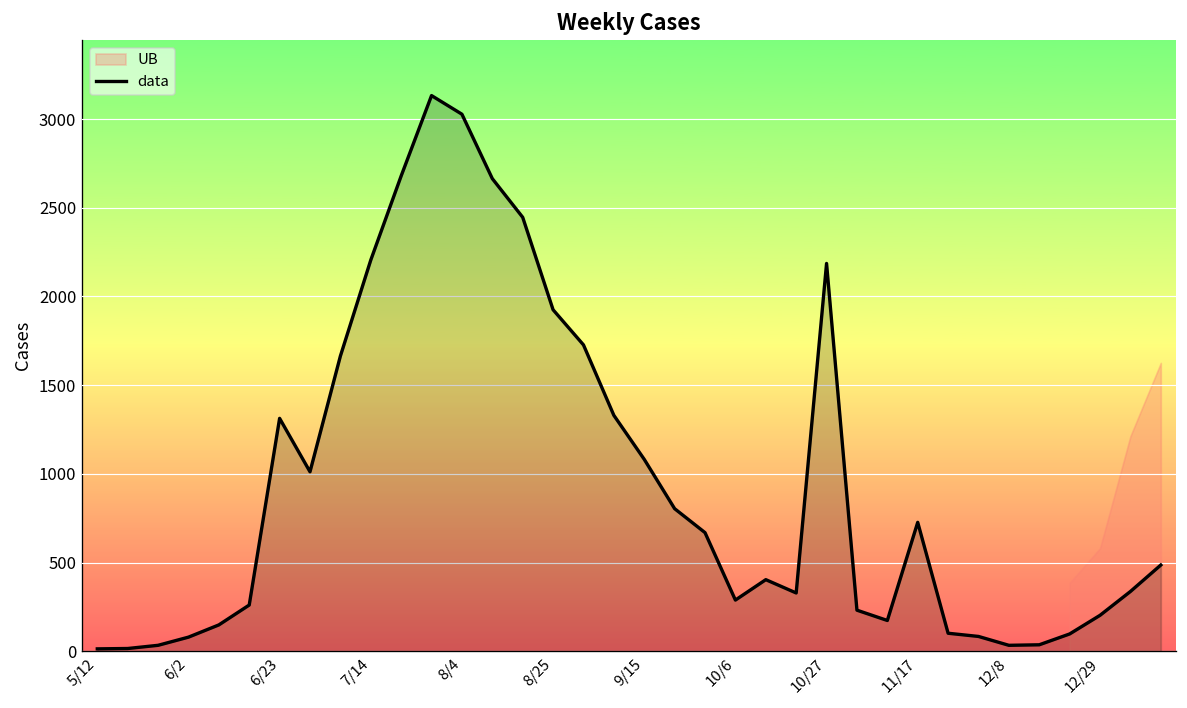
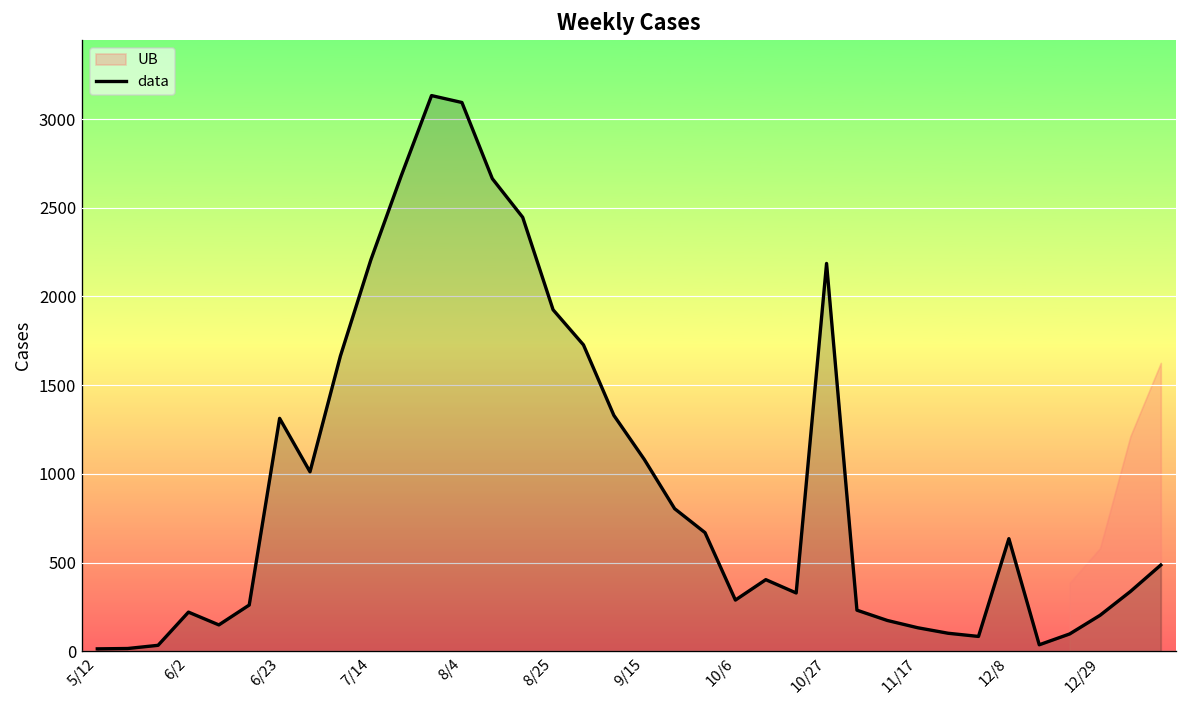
data, 6/2: 80 -> 220
data, 8/4: 3030 -> 3090
data, 11/17: 730 -> 130
data, 12/8: 30 -> 640
